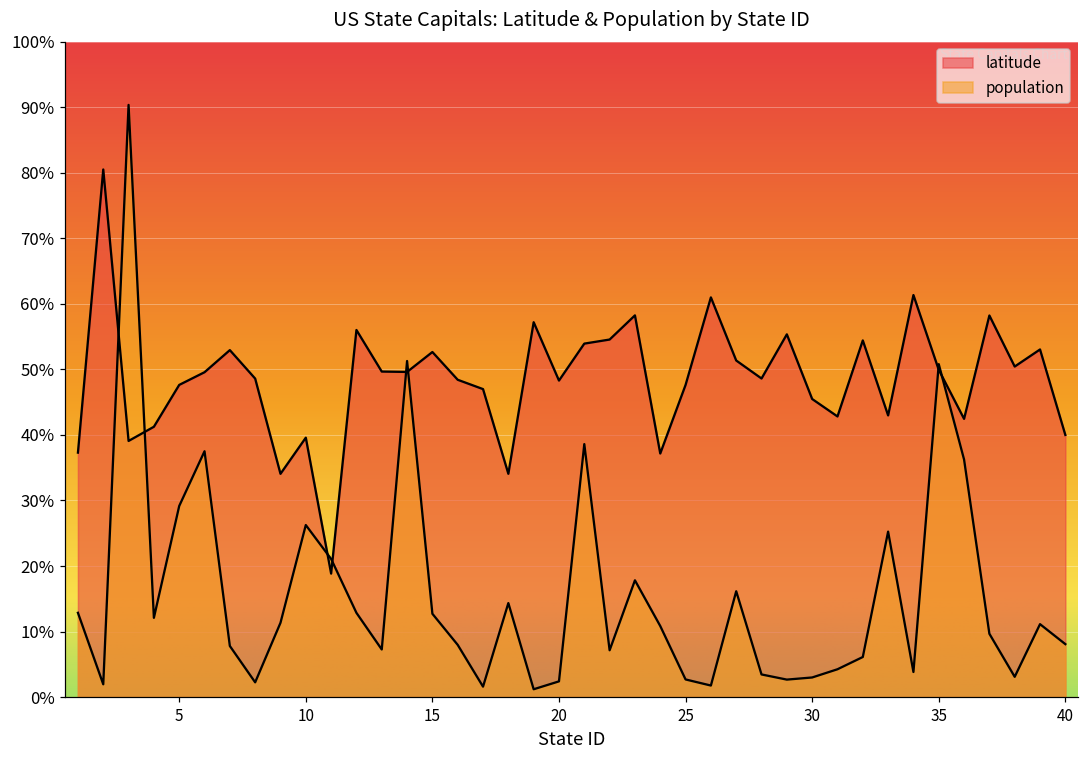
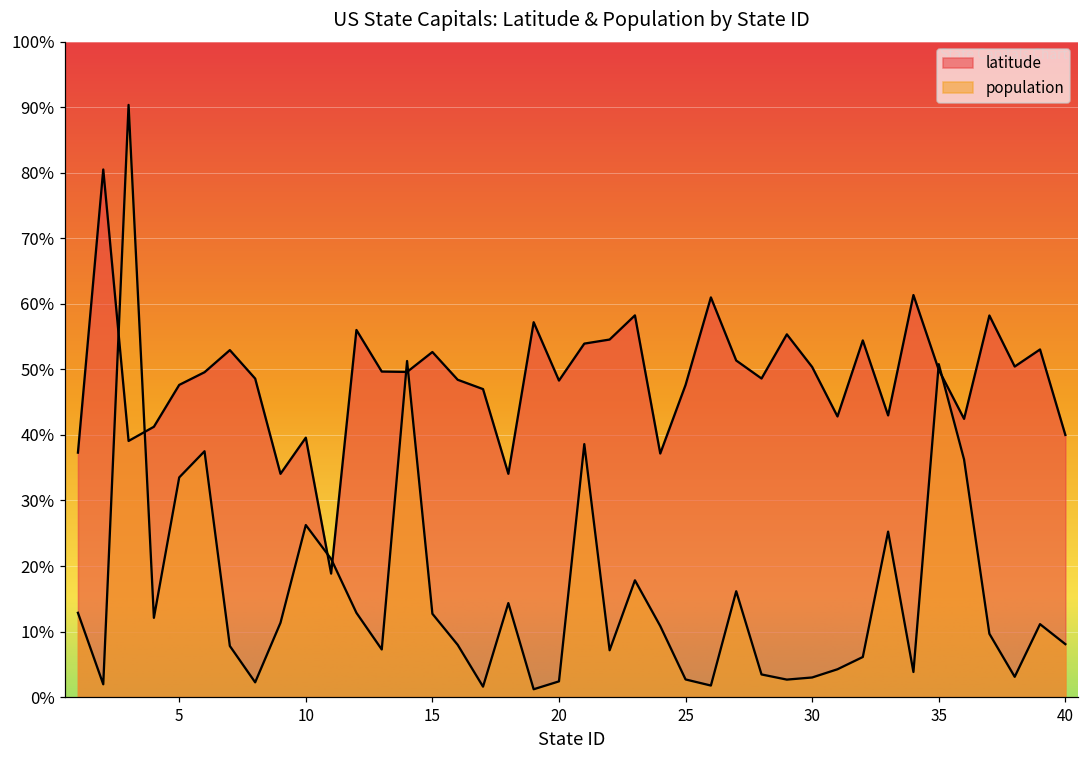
population, 5: 29% -> 34%
latitude, 30: 45% -> 50%
